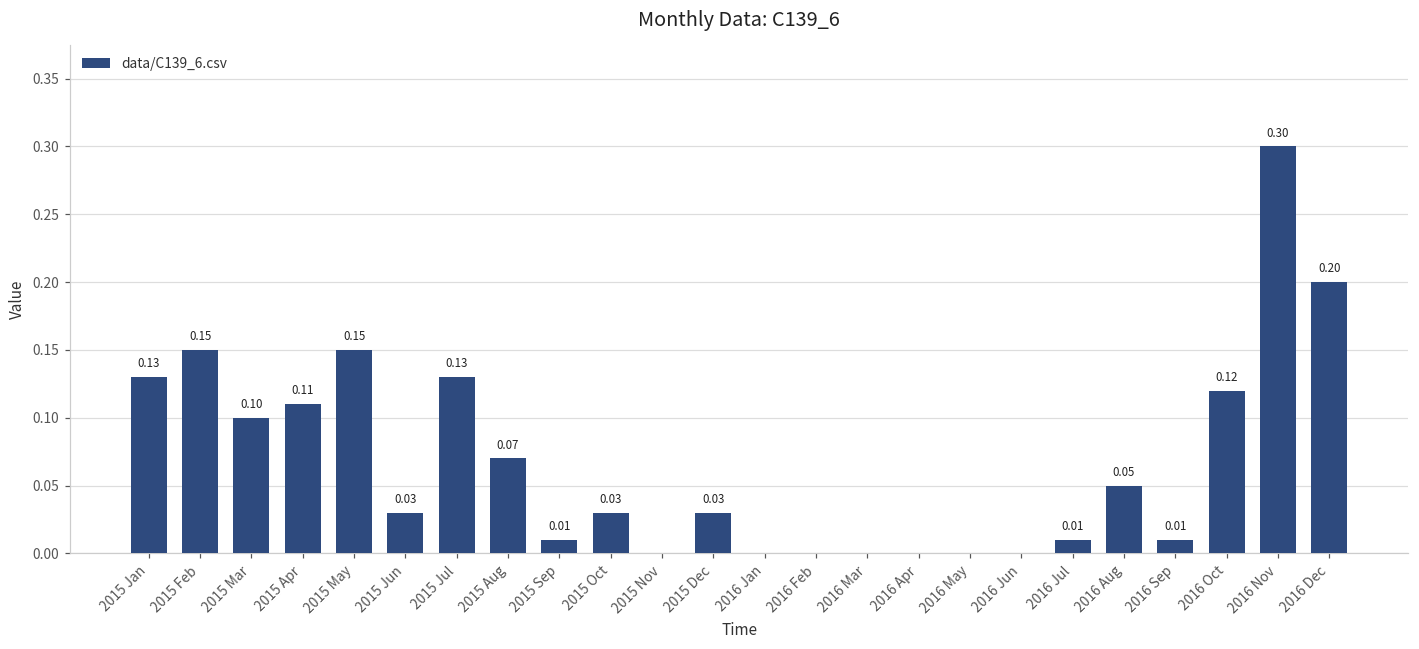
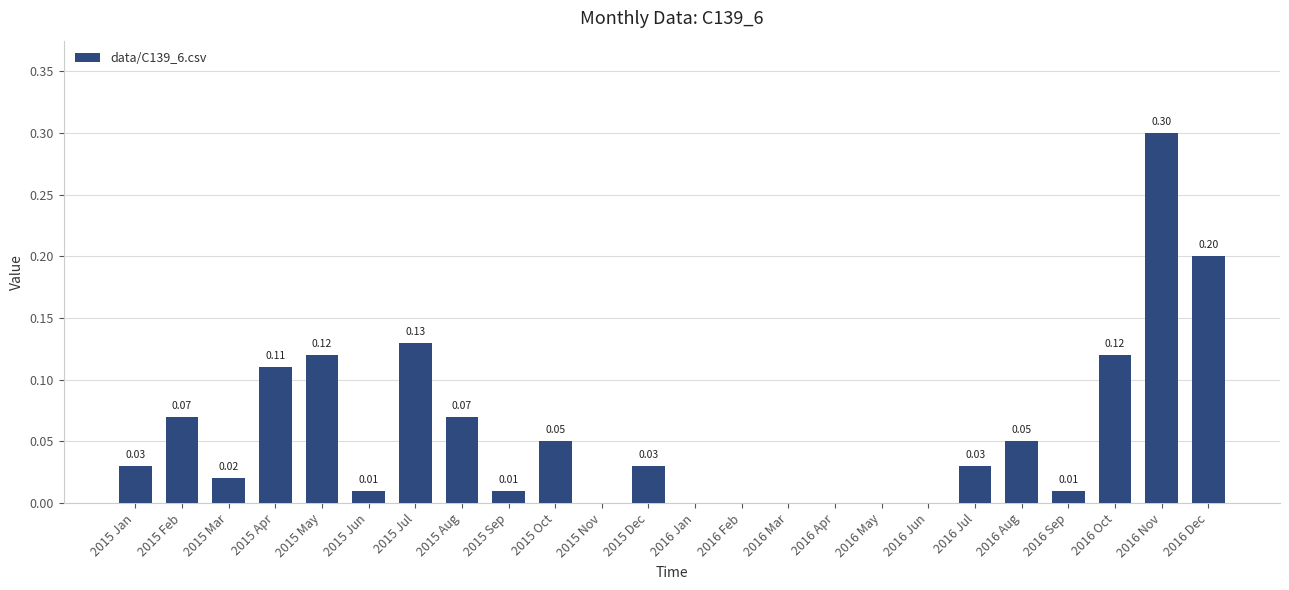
2015 Jan: 0.13 -> 0.03
2015 Feb: 0.15 -> 0.07
2015 Mar: 0.10 -> 0.02
2015 May: 0.15 -> 0.12
2015 Jun: 0.03 -> 0.01
2015 Oct: 0.03 -> 0.05
2016 Jul: 0.01 -> 0.03
